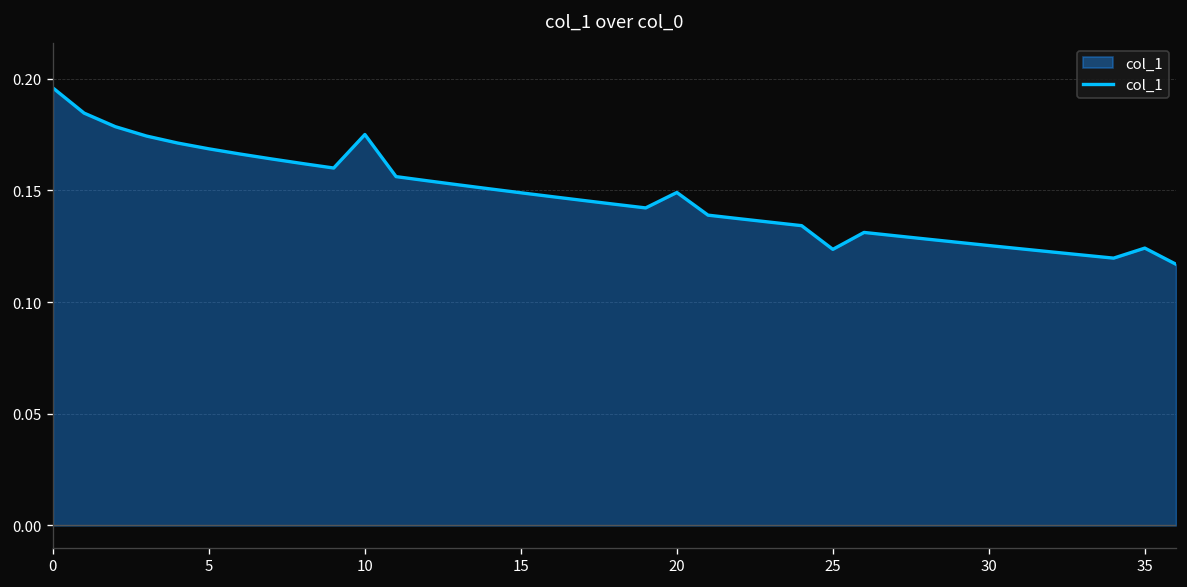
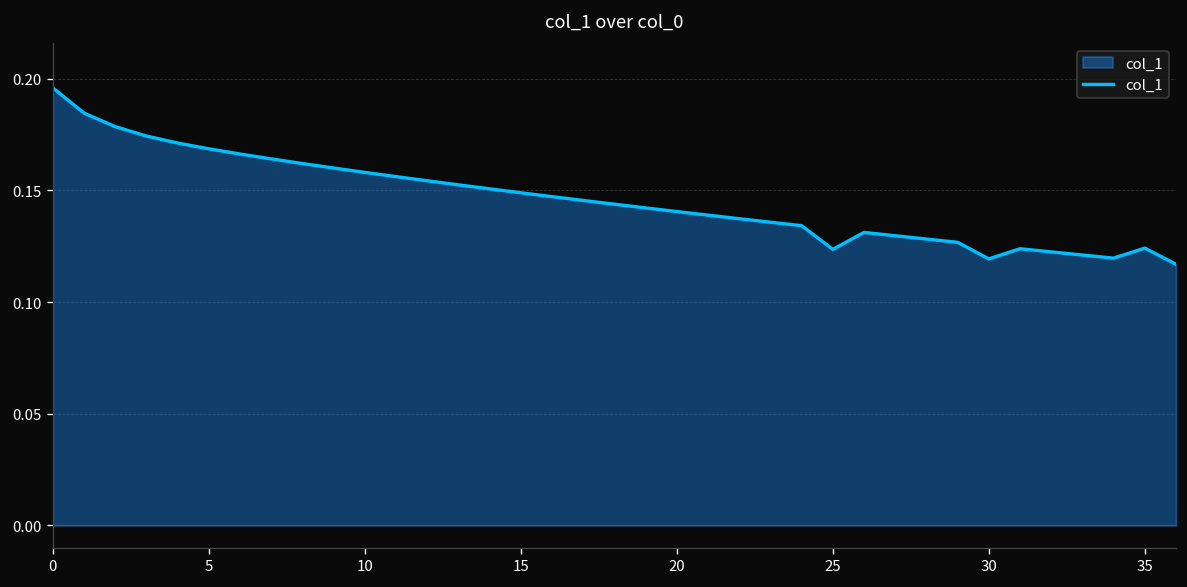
10: 0.175 -> 0.158
20: 0.149 -> 0.141
30: 0.125 -> 0.119
